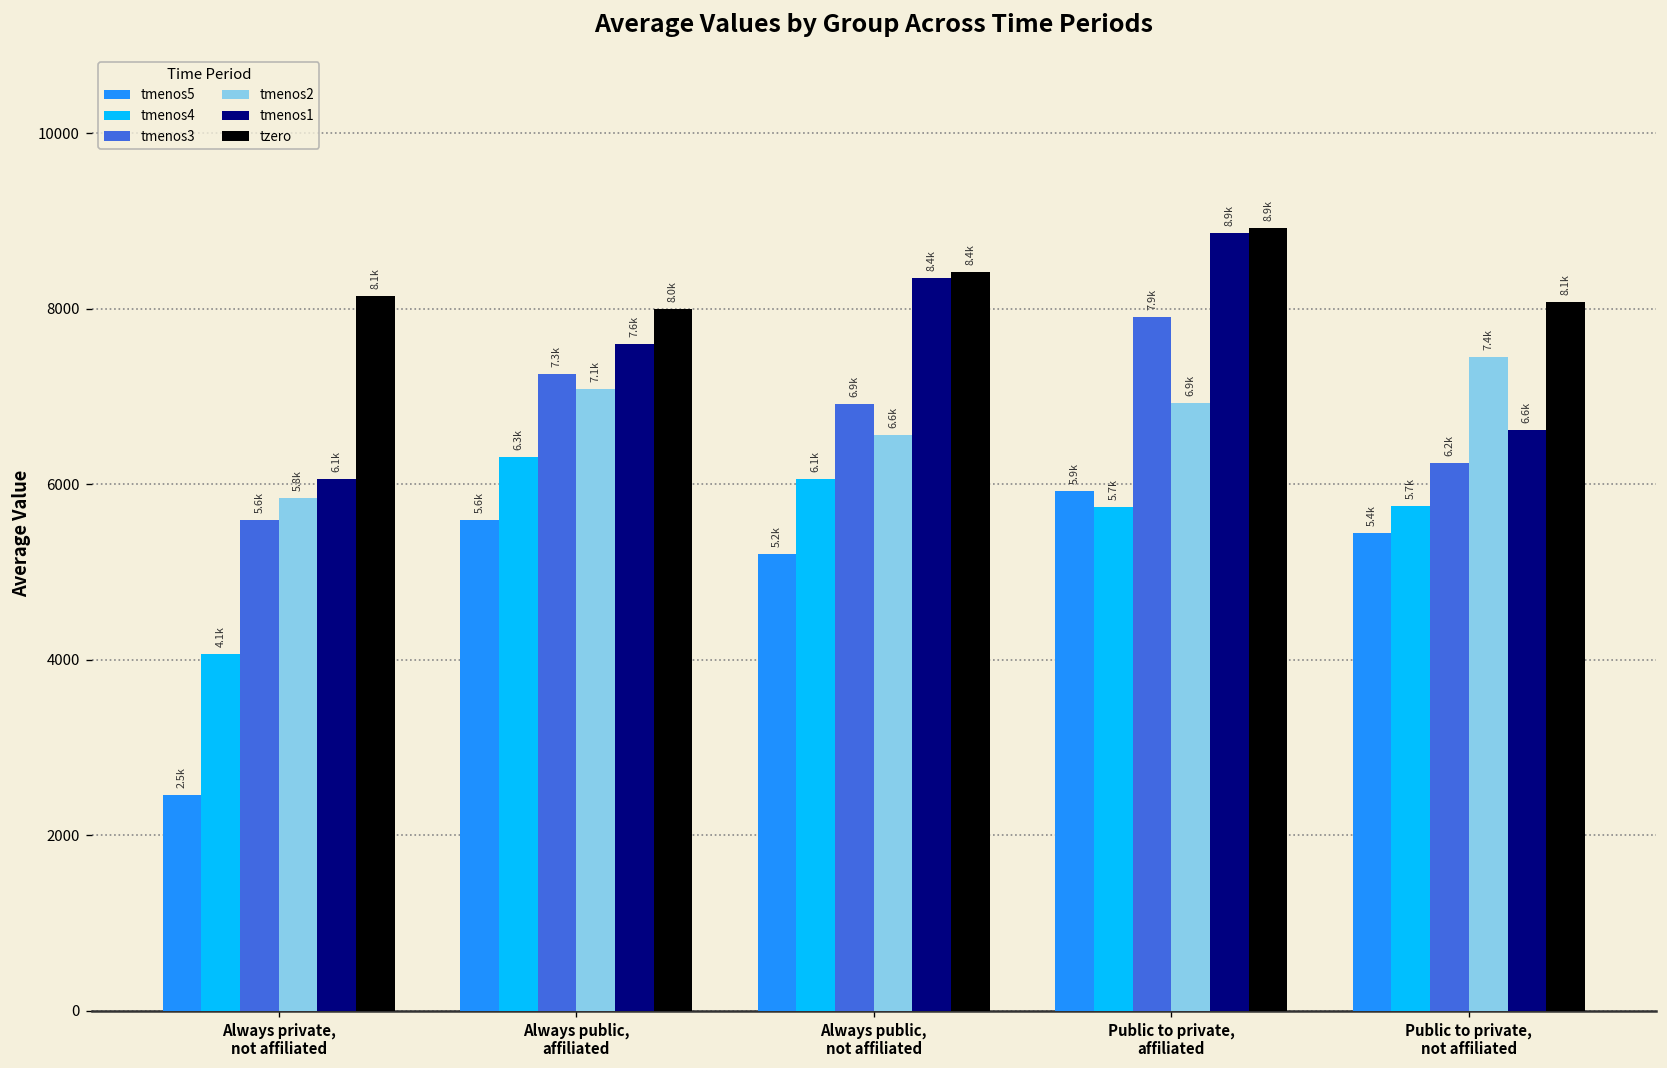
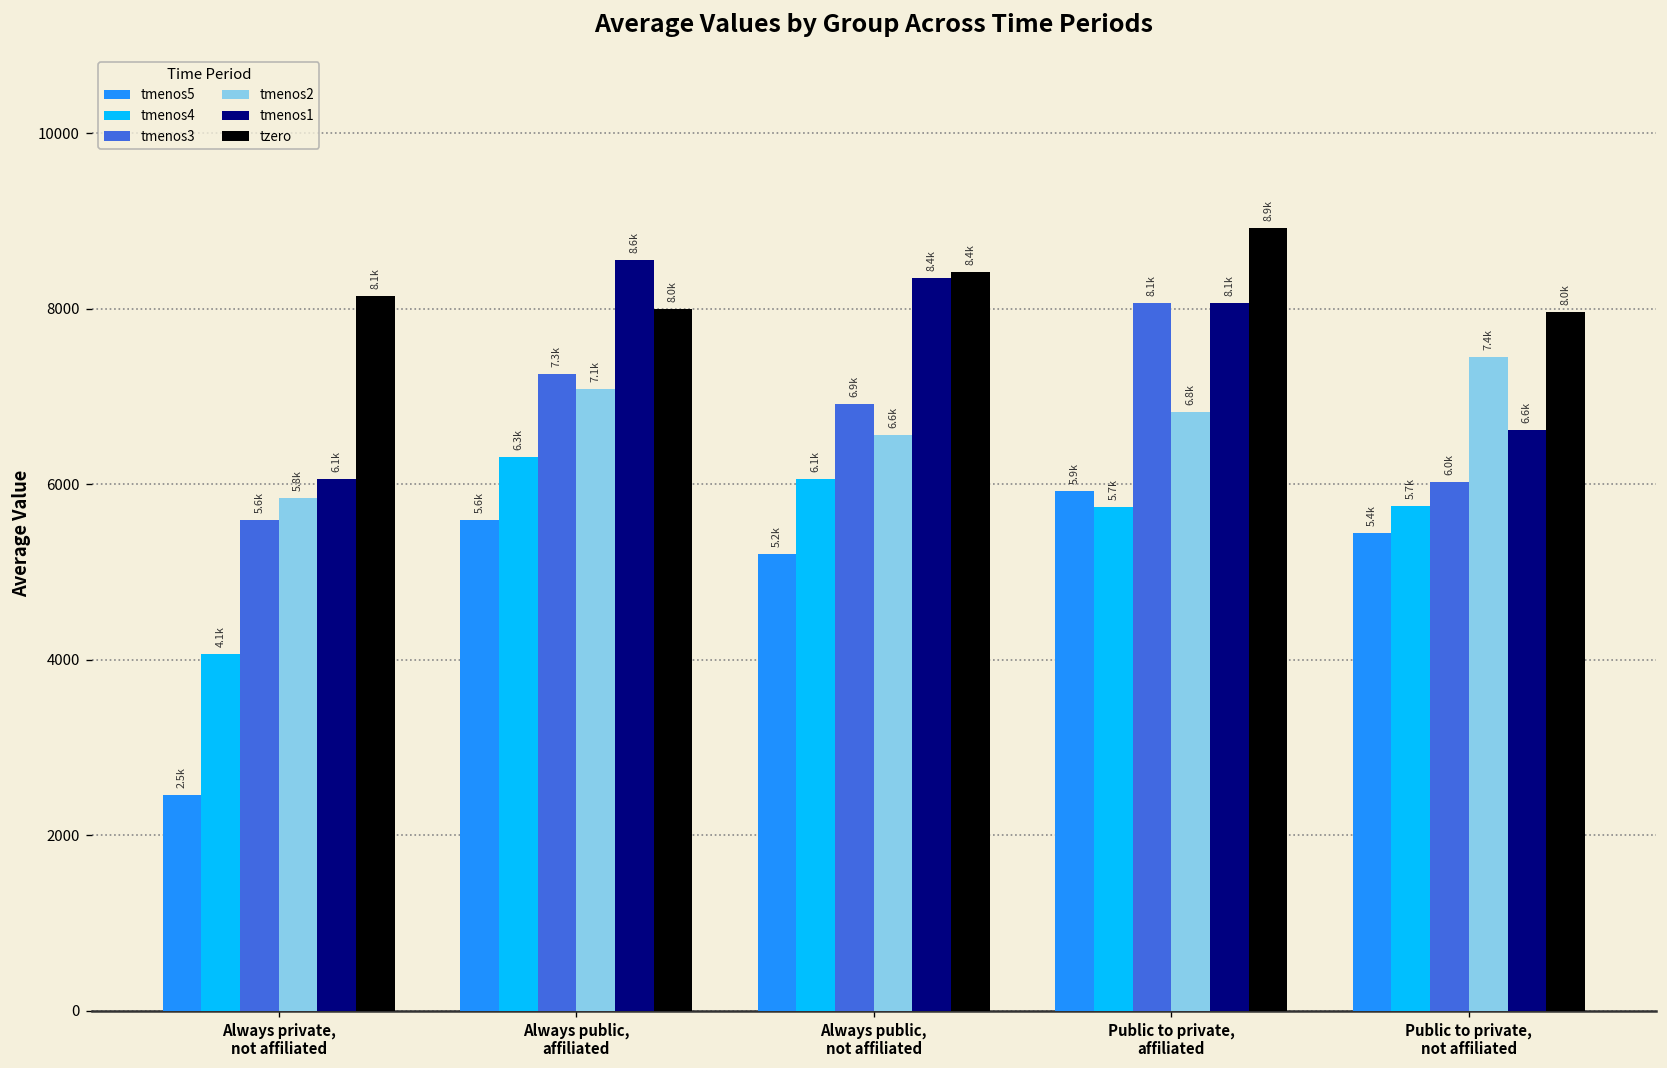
tmenos1, Always public, affiliated: 7.6k -> 8.6k
tmenos3, Public to private, affiliated: 7.9k -> 8.1k
tmenos2, Public to private, affiliated: 6.9k -> 6.8k
tmenos1, Public to private, affiliated: 8.9k -> 8.1k
tmenos3, Public to private, not affiliated: 6.2k -> 6.0k
tzero, Public to private, not affiliated: 8.1k -> 8.0k
